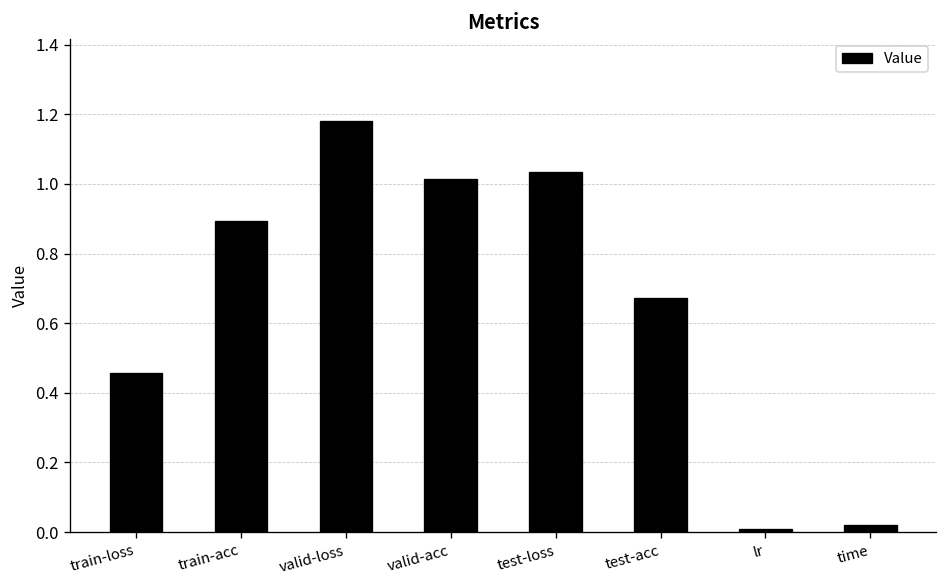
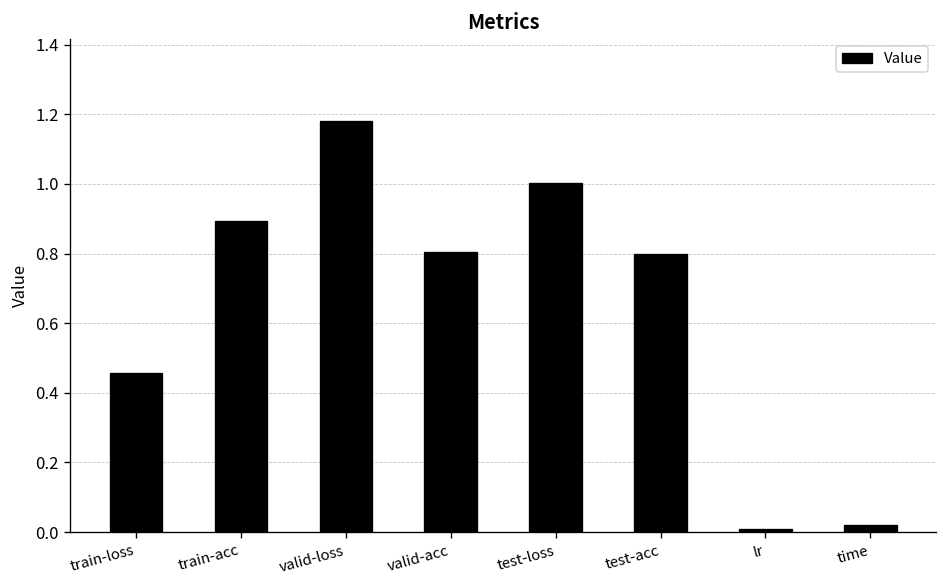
valid-acc: 1.01 -> 0.80
test-loss: 1.04 -> 1.00
test-acc: 0.67 -> 0.80
